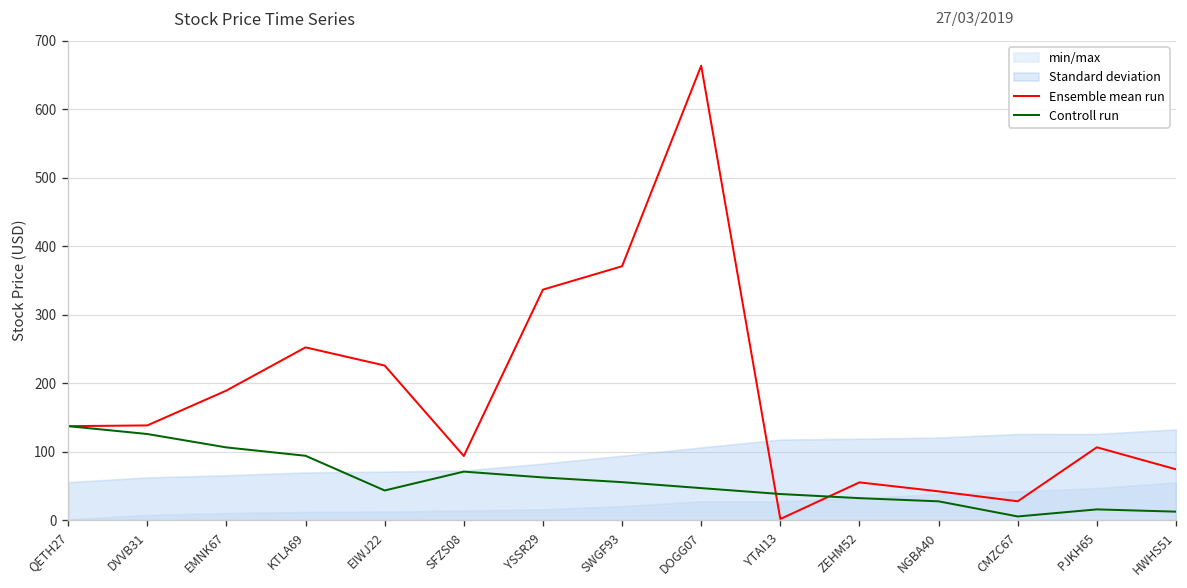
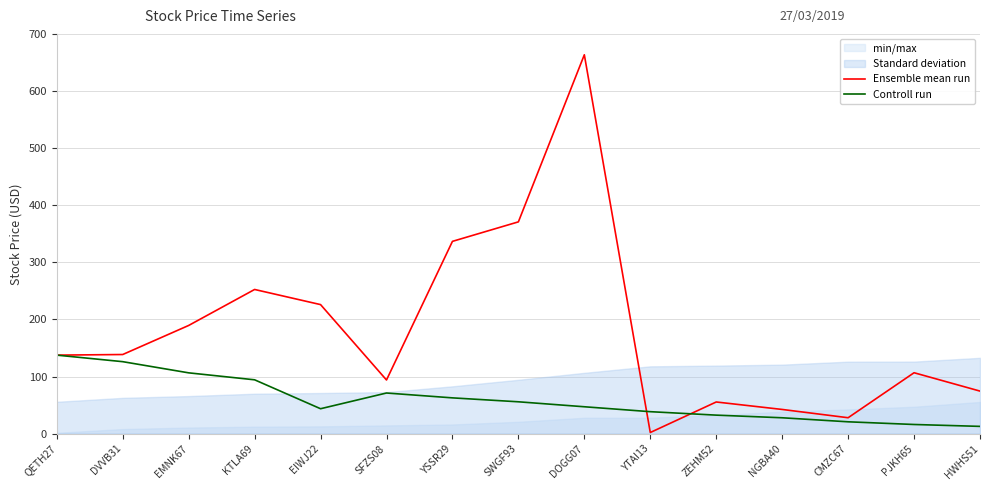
Controll run, CMZC67: 10 -> 20
